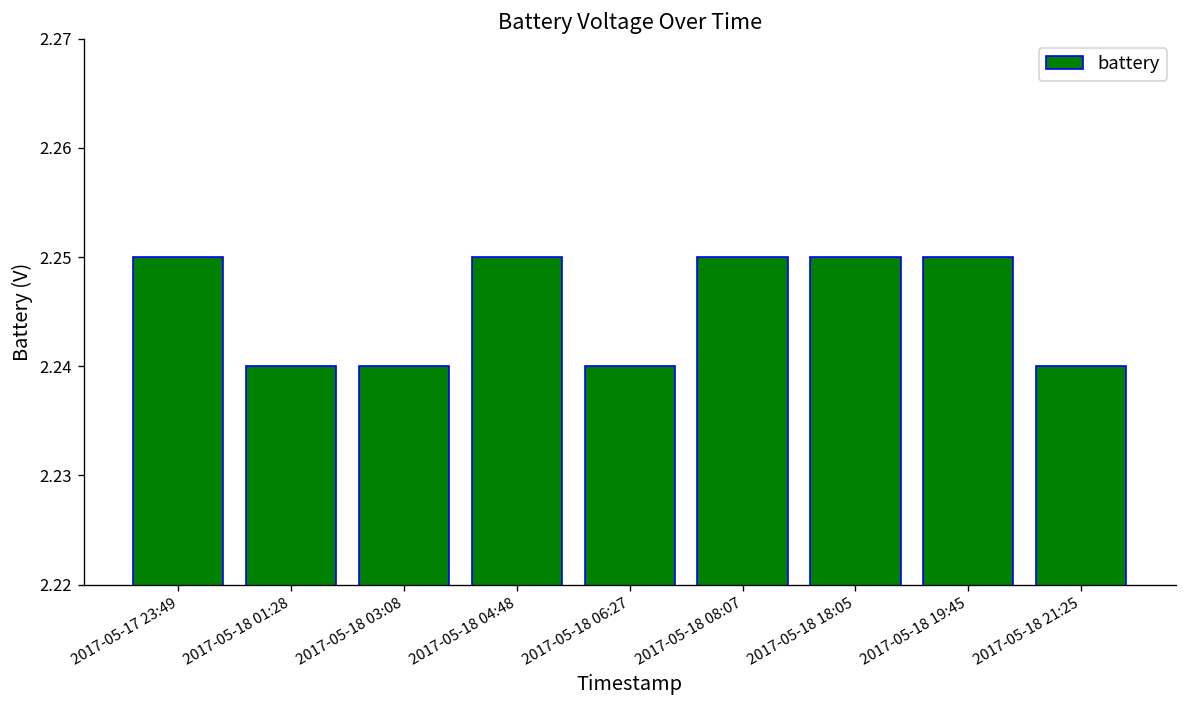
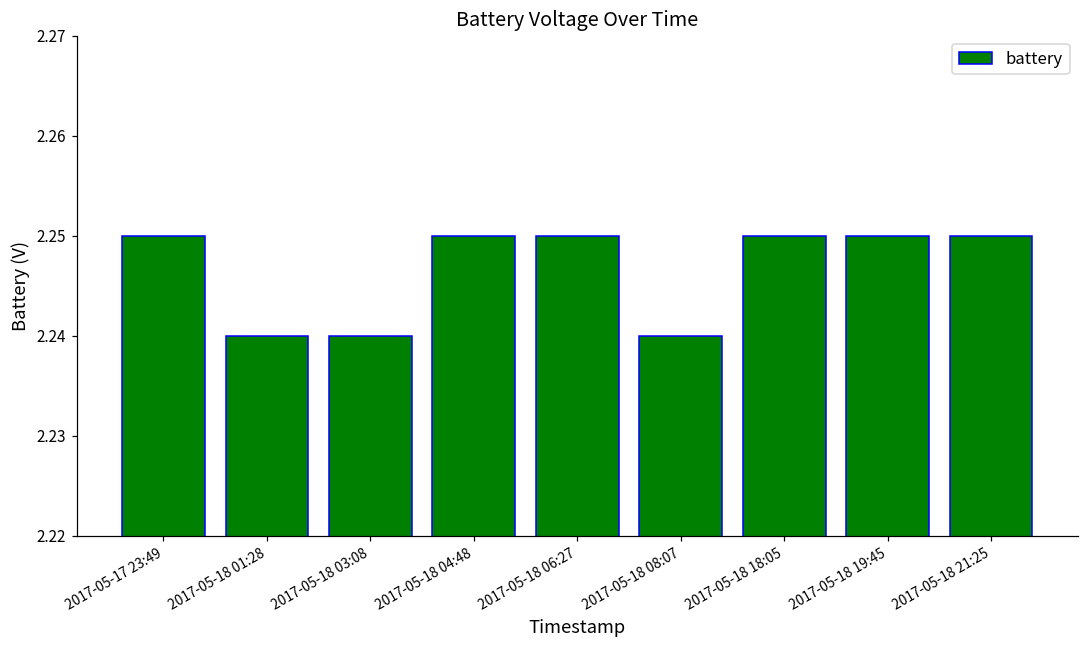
2017-05-18 06:27: 2.24 -> 2.25
2017-05-18 08:07: 2.25 -> 2.24
2017-05-18 21:25: 2.24 -> 2.25
